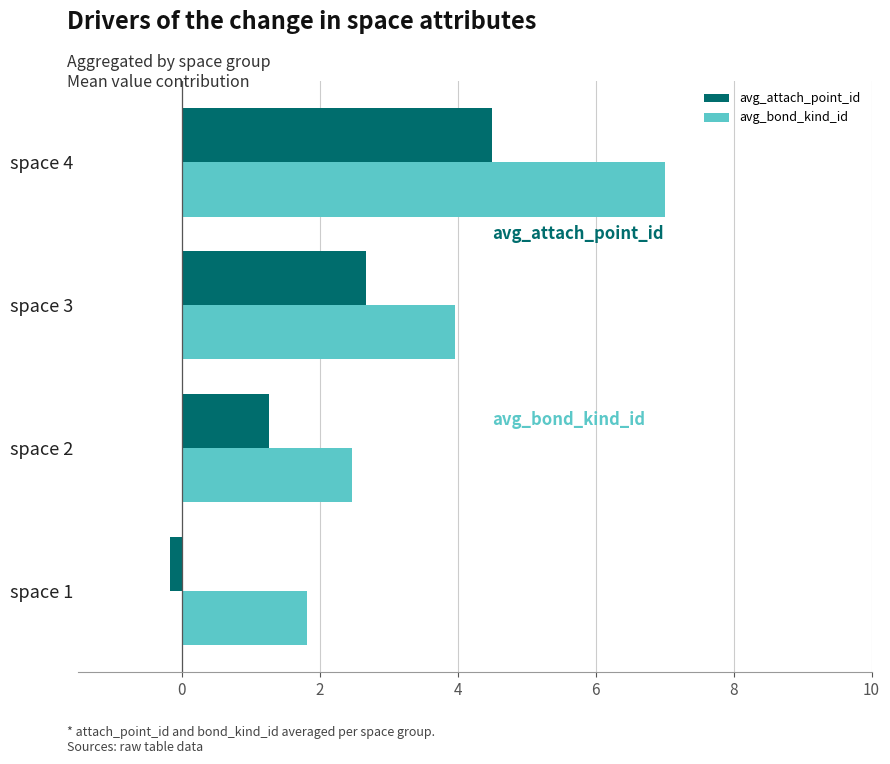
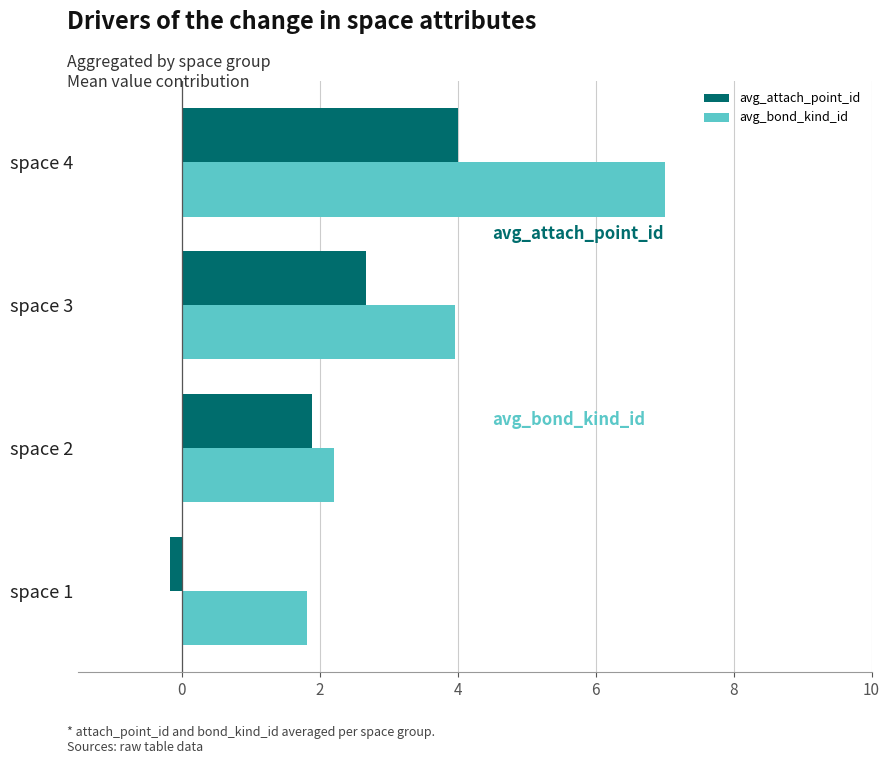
avg_attach_point_id, space 4: 4.5 -> 4.0
avg_attach_point_id, space 2: 1.3 -> 1.9
avg_bond_kind_id, space 2: 2.5 -> 2.2
